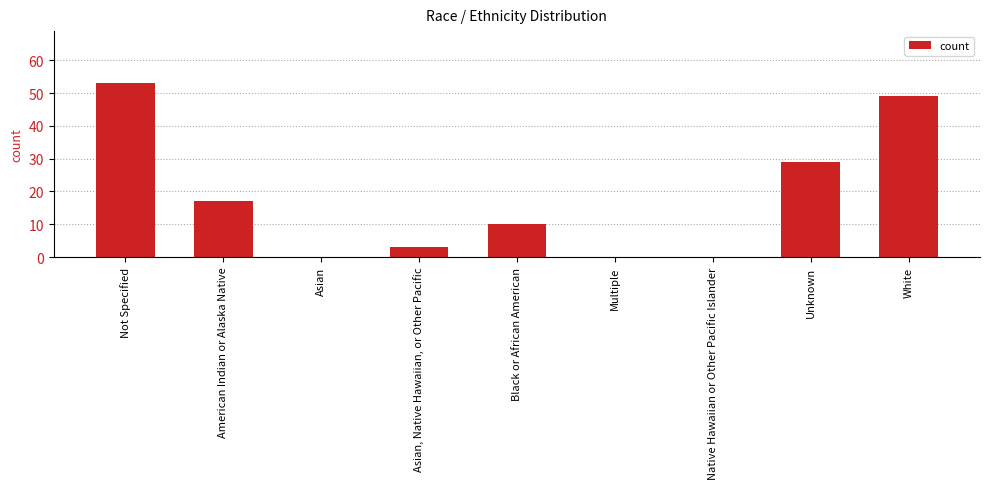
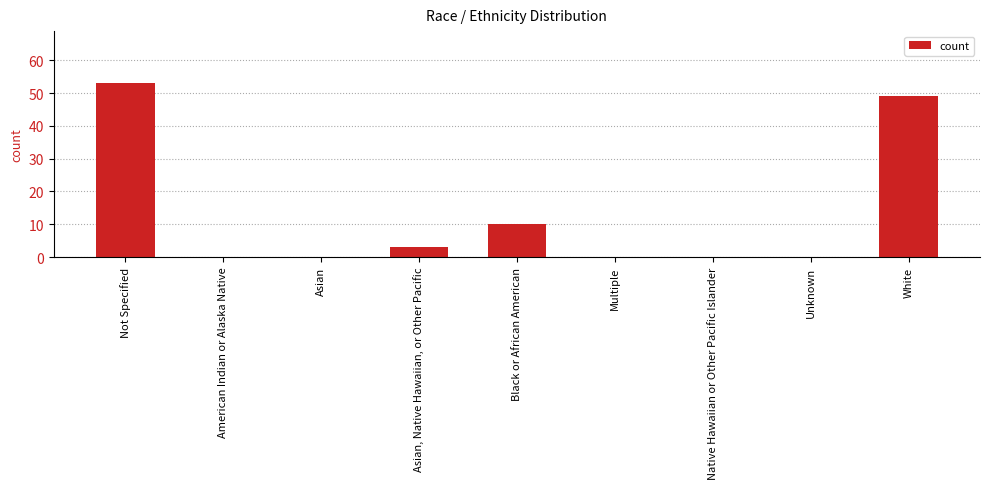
American Indian or Alaska Native: 17 -> 0
Unknown: 29 -> 0
